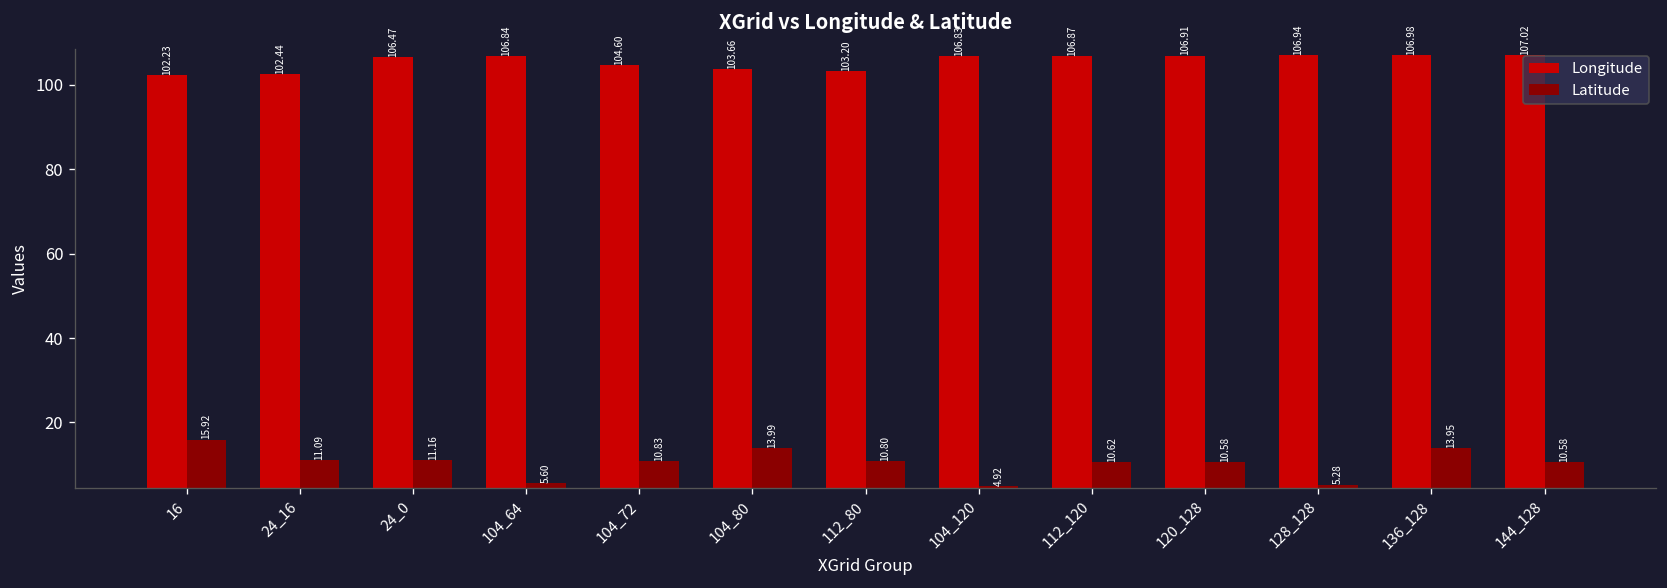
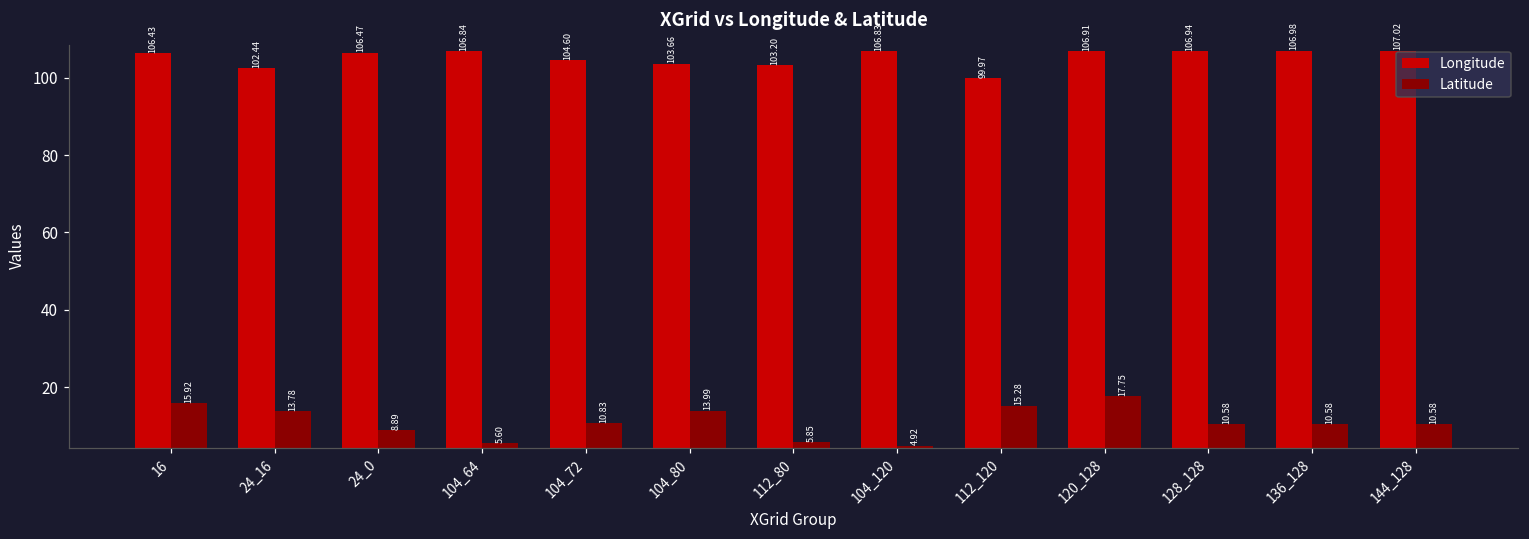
Longitude, 16: 102.23 -> 106.43
Latitude, 24_16: 11.09 -> 13.78
Latitude, 24_0: 11.16 -> 8.89
Latitude, 112_80: 10.80 -> 5.85
Longitude, 112_120: 106.87 -> 99.97
Latitude, 112_120: 10.62 -> 15.28
Latitude, 120_128: 10.58 -> 17.75
Latitude, 128_128: 5.28 -> 10.58
Latitude, 136_128: 13.95 -> 10.58
